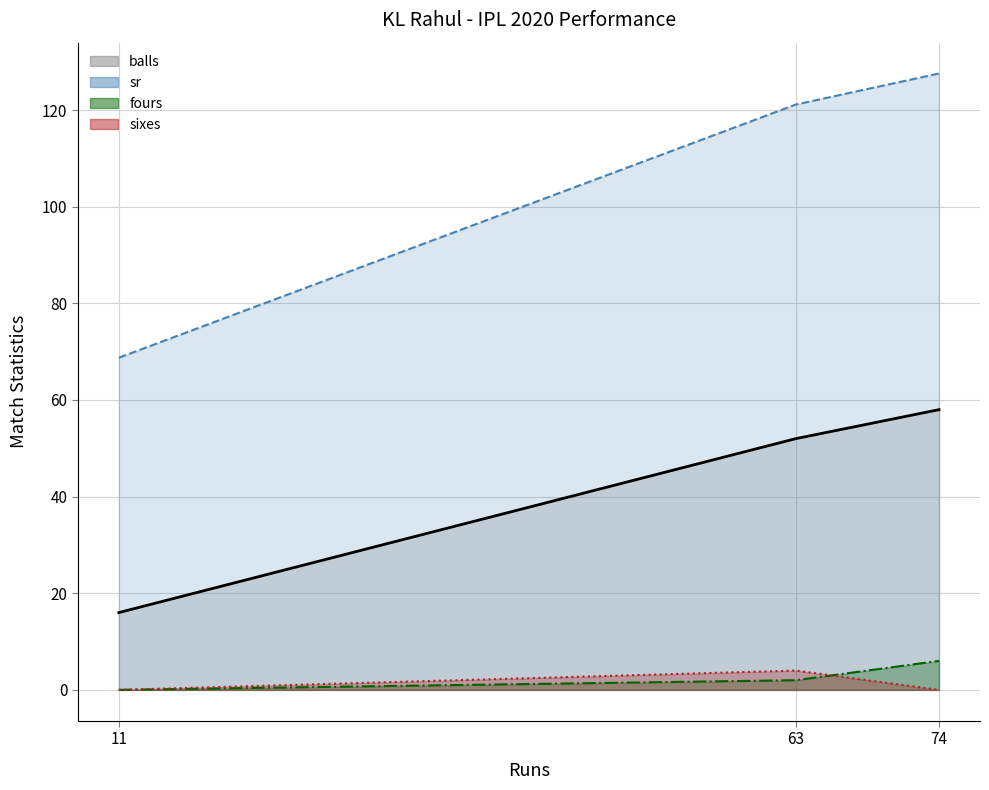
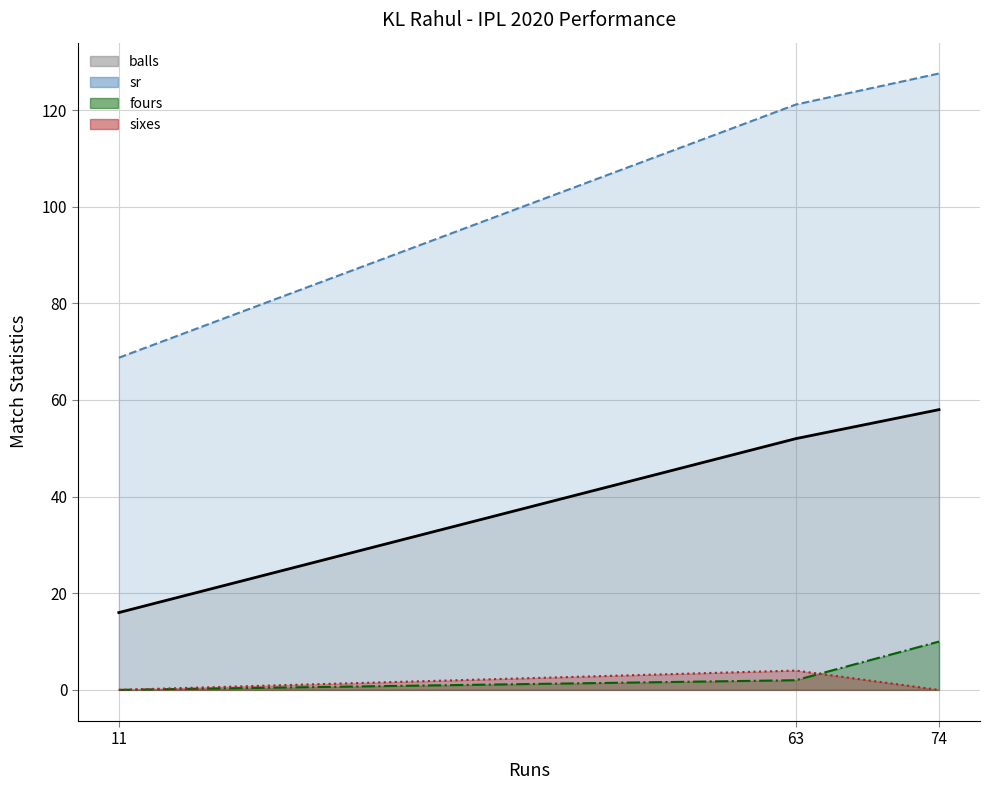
fours, 74: 6 -> 10
